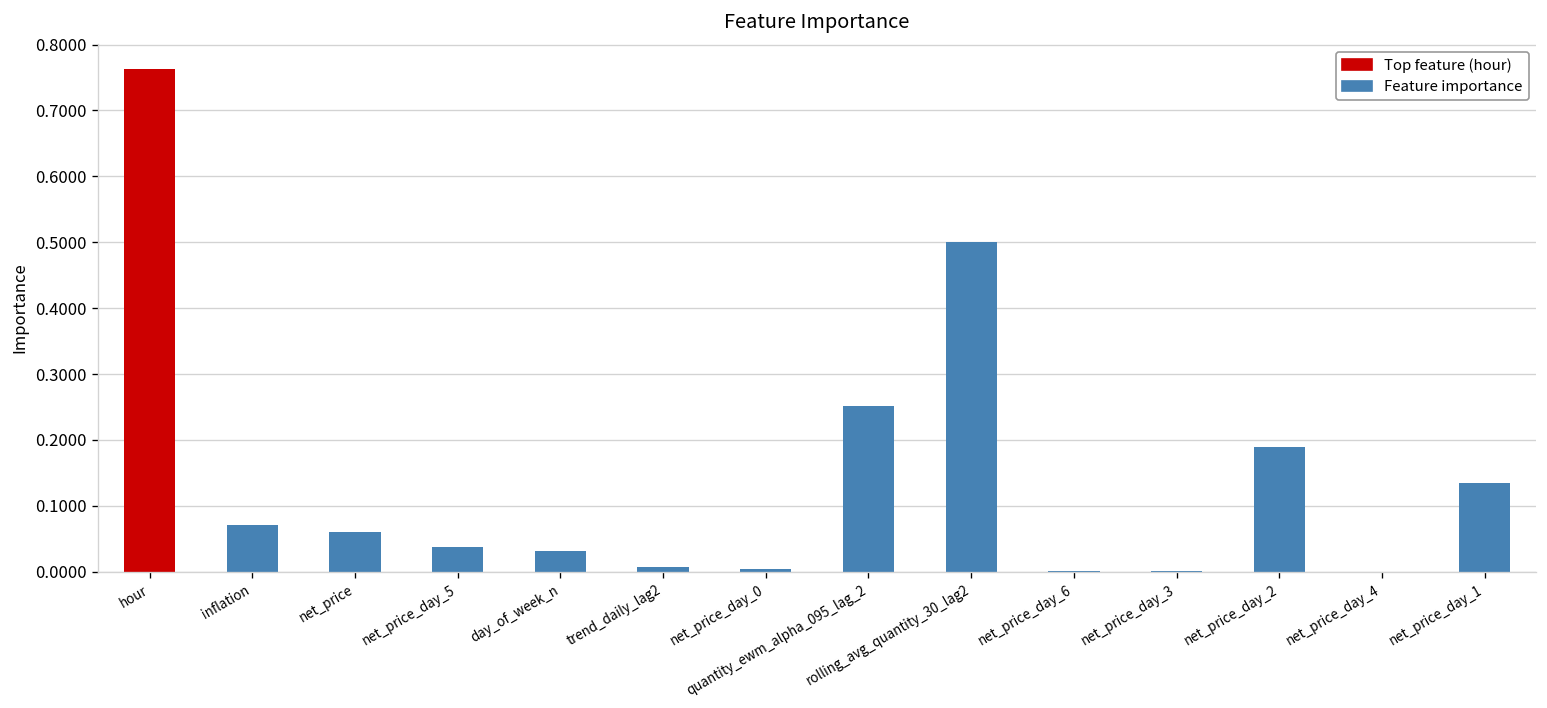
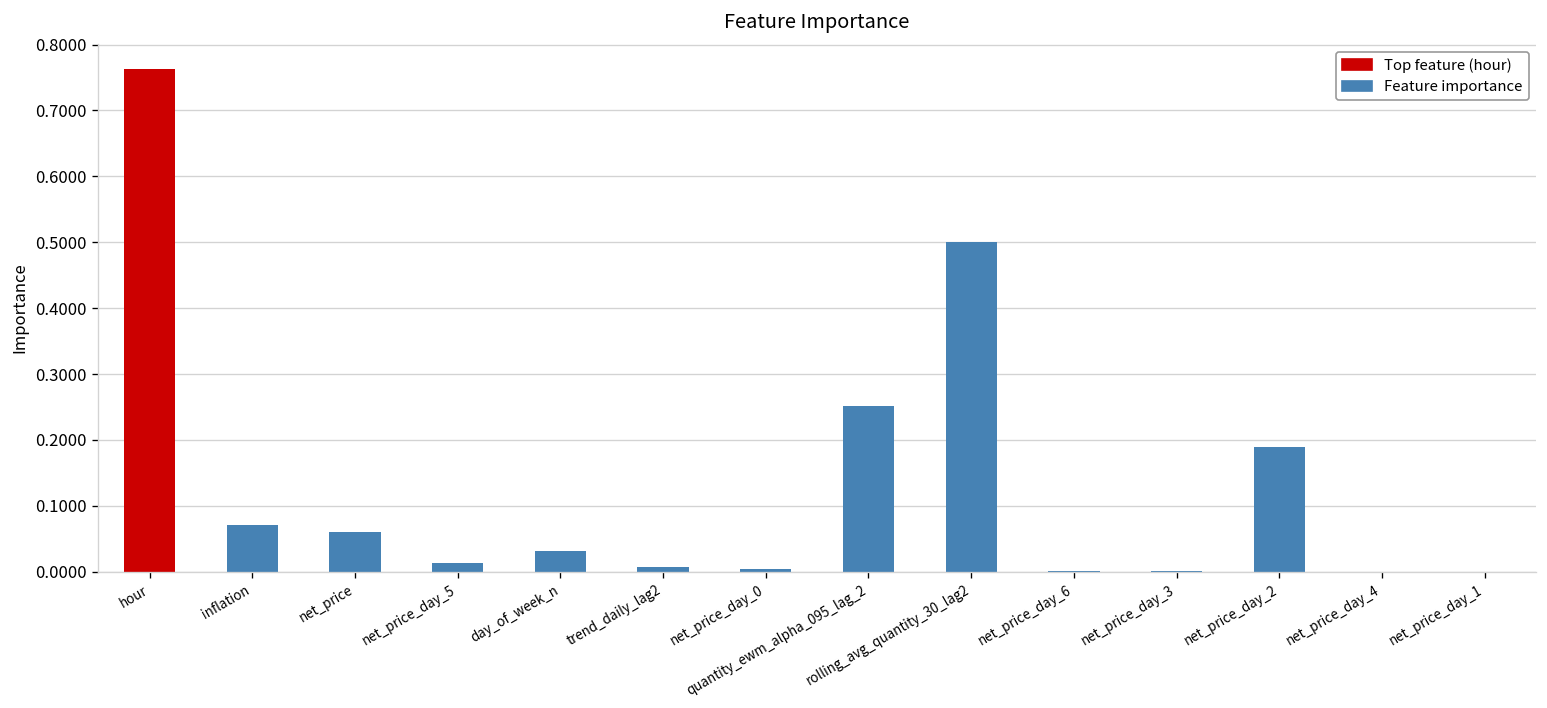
net_price_day_5: 0.04 -> 0.01
net_price_day_1: 0.13 -> 0.00
